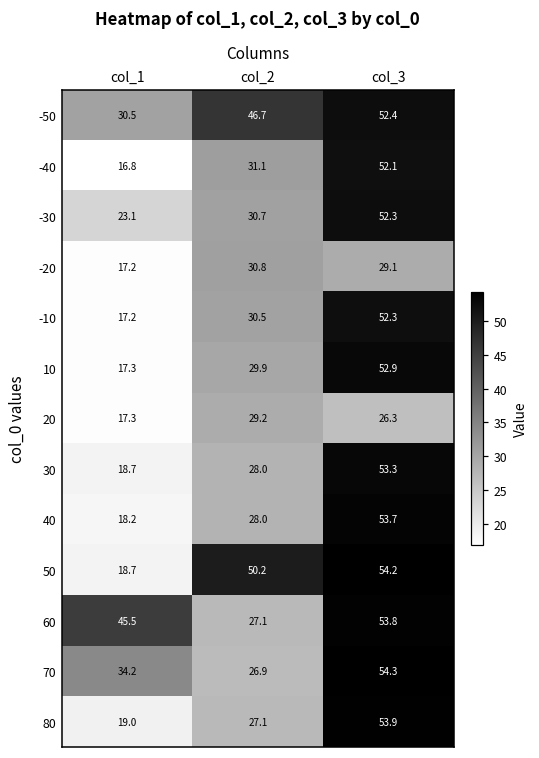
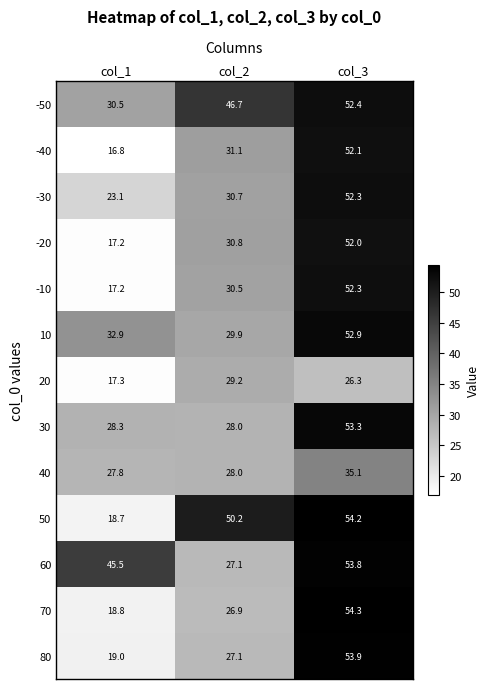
-20, col_3: 29.1 -> 52.0
10, col_1: 17.3 -> 32.9
30, col_1: 18.7 -> 28.3
40, col_1: 18.2 -> 27.8
40, col_3: 53.7 -> 35.1
70, col_1: 34.2 -> 18.8
